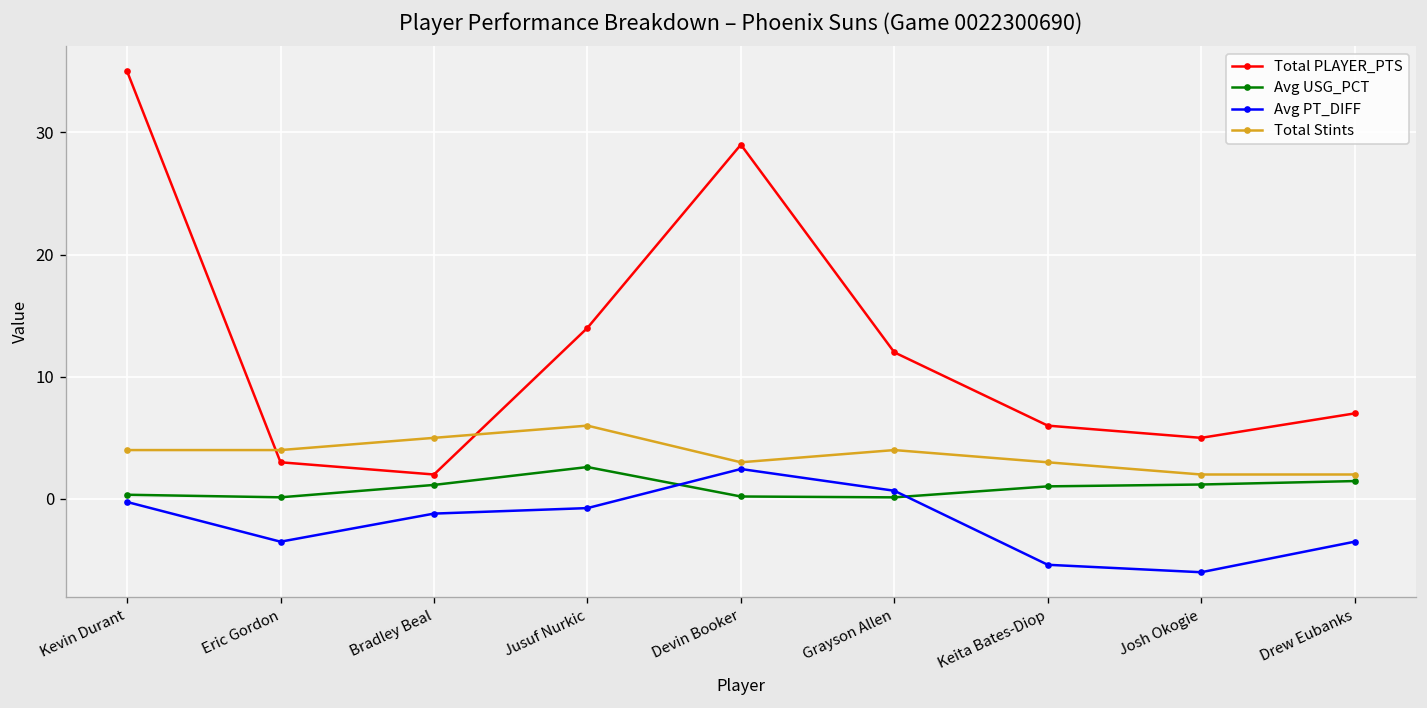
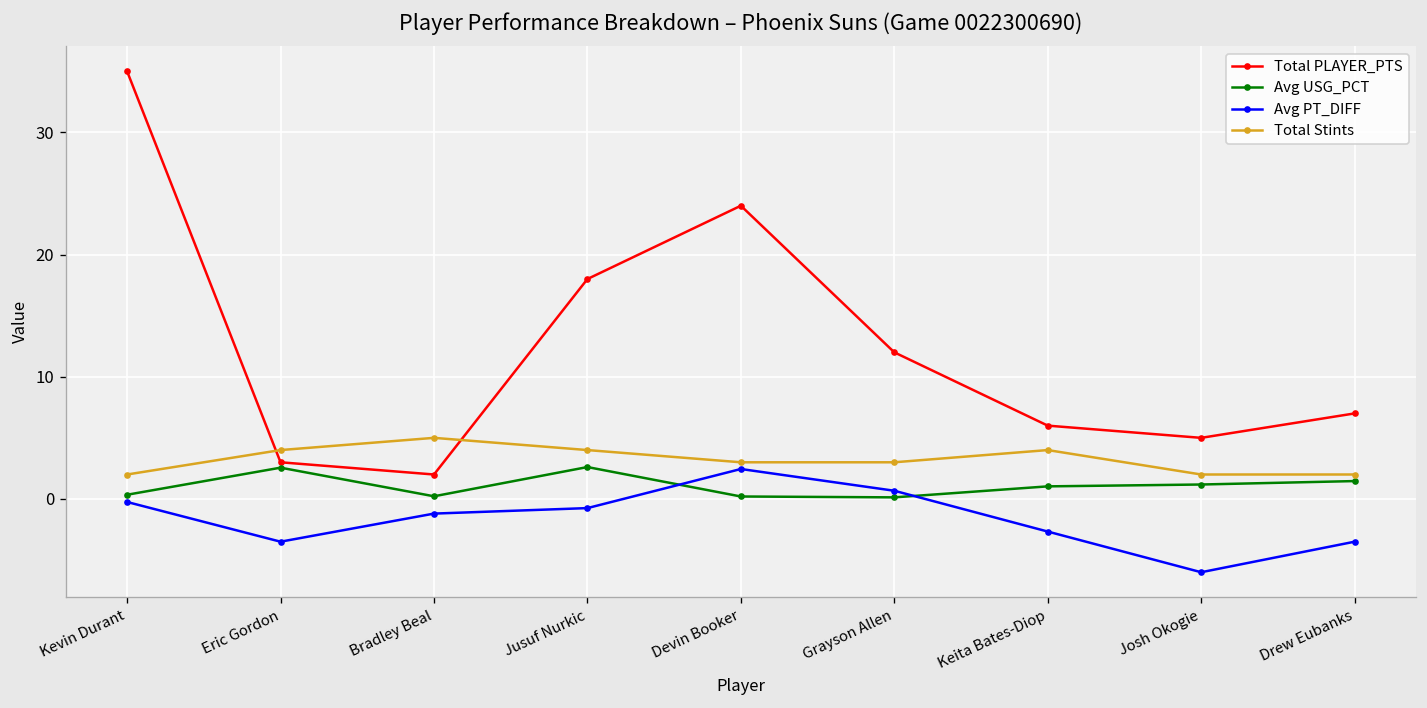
Total Stints, Kevin Durant: 4 -> 2
Avg USG_PCT, Eric Gordon: 0.1 -> 2.6
Avg USG_PCT, Bradley Beal: 1.1 -> 0.2
Total PLAYER_PTS, Jusuf Nurkic: 14 -> 18
Total Stints, Jusuf Nurkic: 6 -> 4
Total PLAYER_PTS, Devin Booker: 29 -> 24
Total Stints, Grayson Allen: 4 -> 3
Avg PT_DIFF, Keita Bates-Diop: -5.4 -> -2.7
Total Stints, Keita Bates-Diop: 3 -> 4
